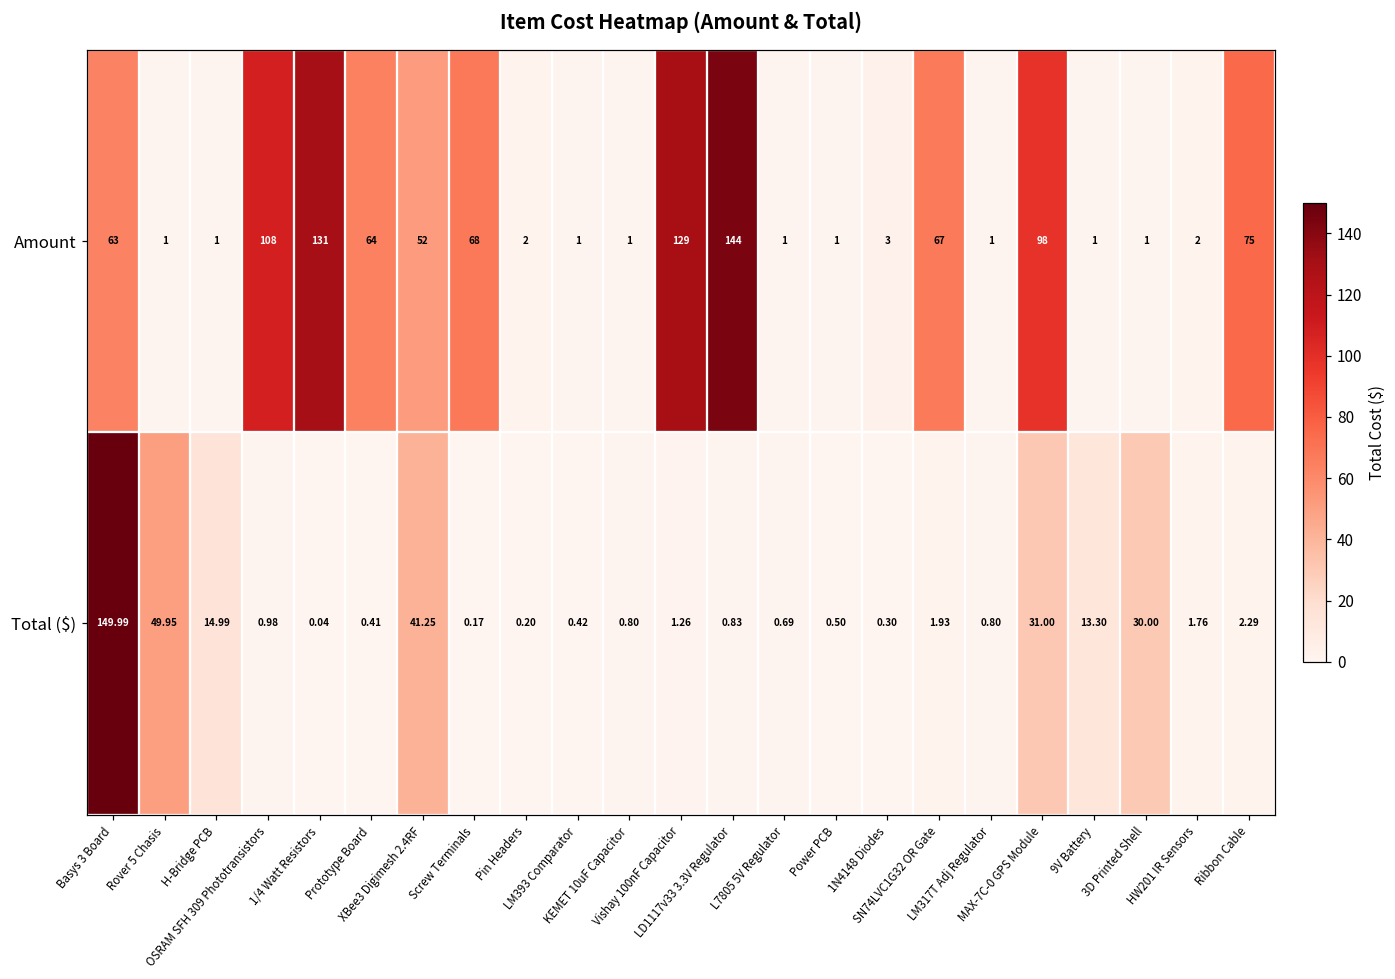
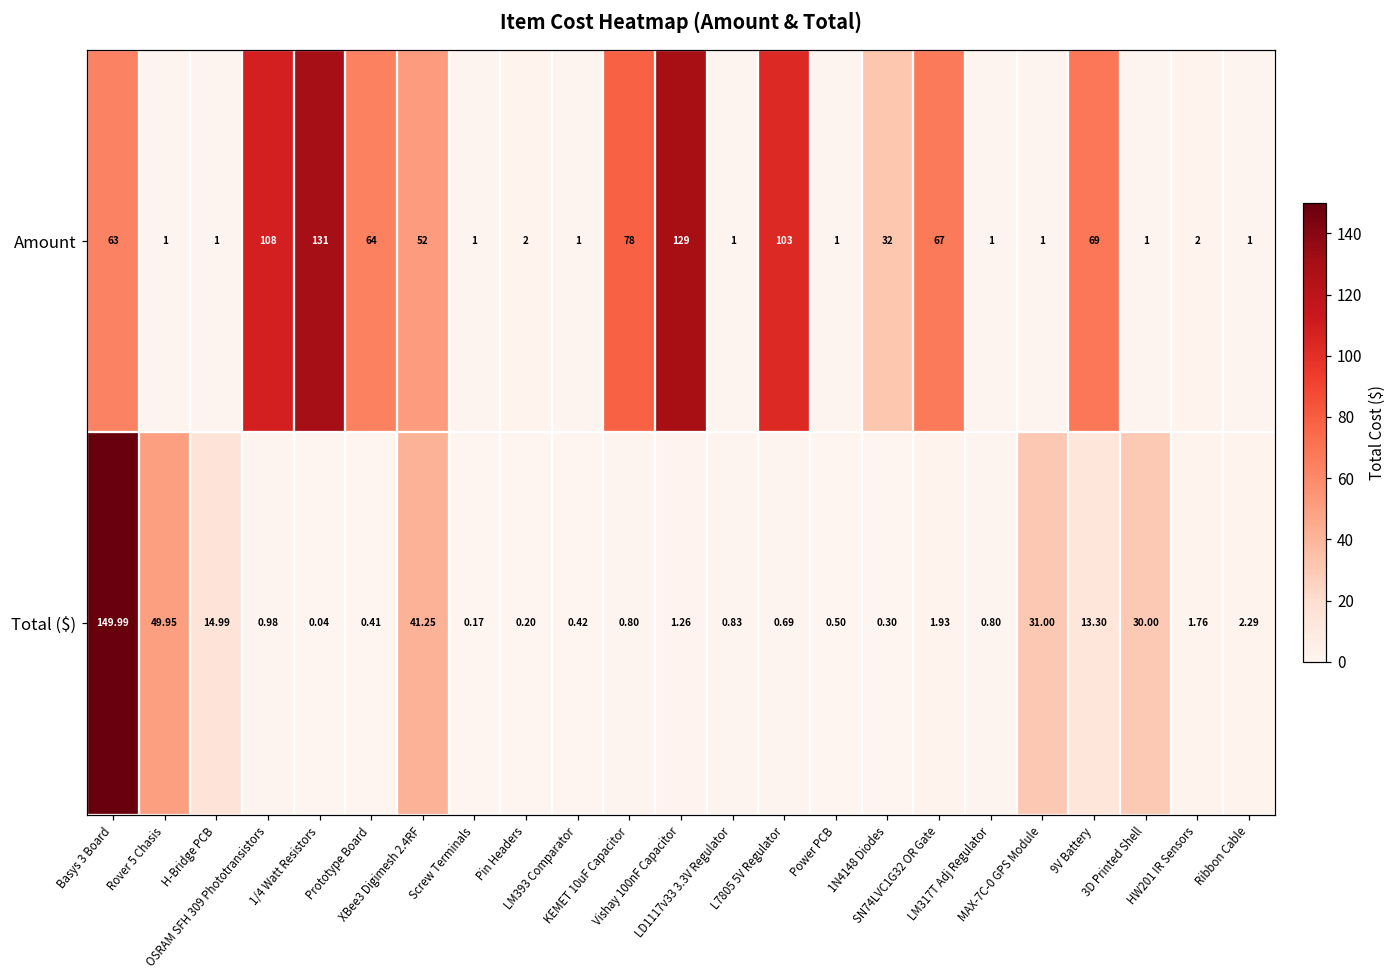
Amount, Screw Terminals: 68 -> 1
Amount, KEMET 10uF Capacitor: 1 -> 78
Amount, LD1117v33 3.3V Regulator: 144 -> 1
Amount, L7805 5V Regulator: 1 -> 103
Amount, 1N4148 Diodes: 3 -> 32
Amount, MAX-7C-0 GPS Module: 98 -> 1
Amount, 9V Battery: 1 -> 69
Amount, Ribbon Cable: 75 -> 1
